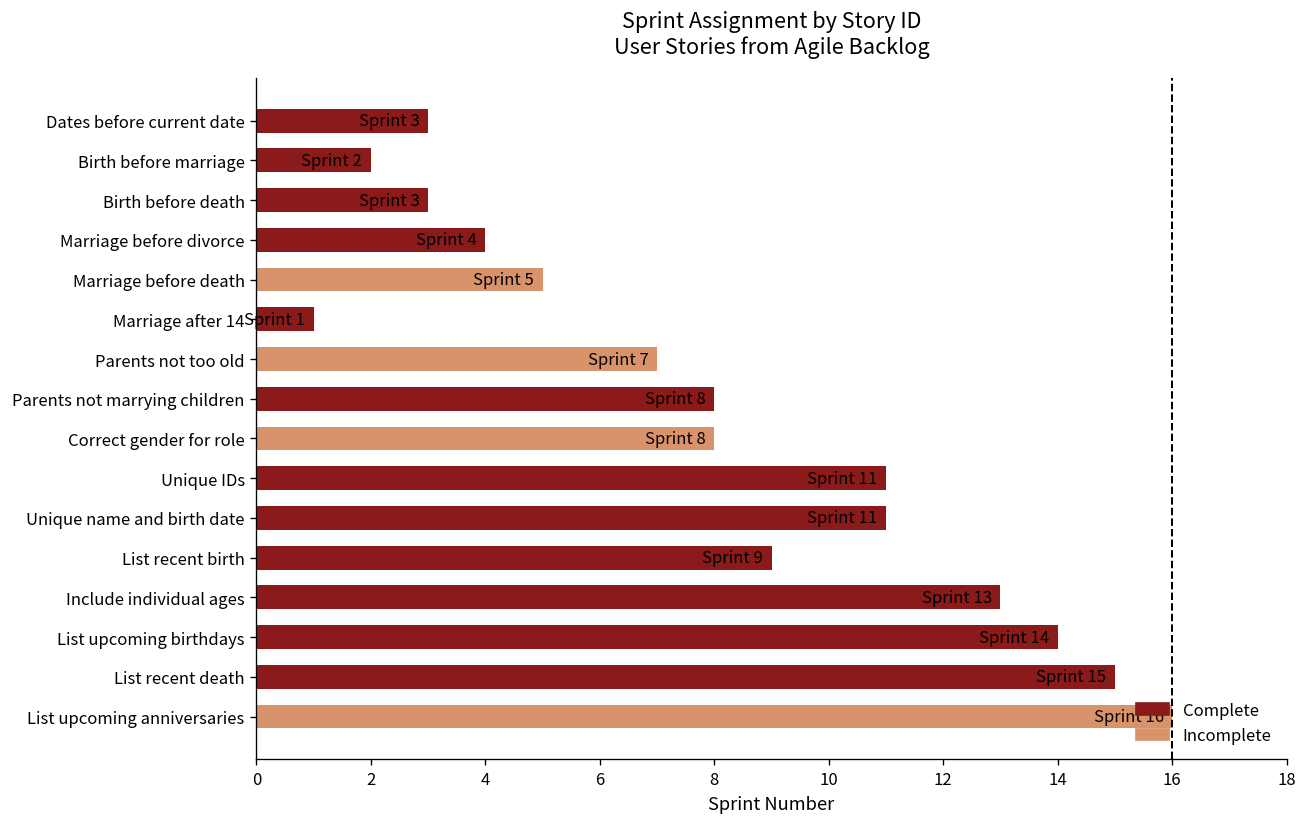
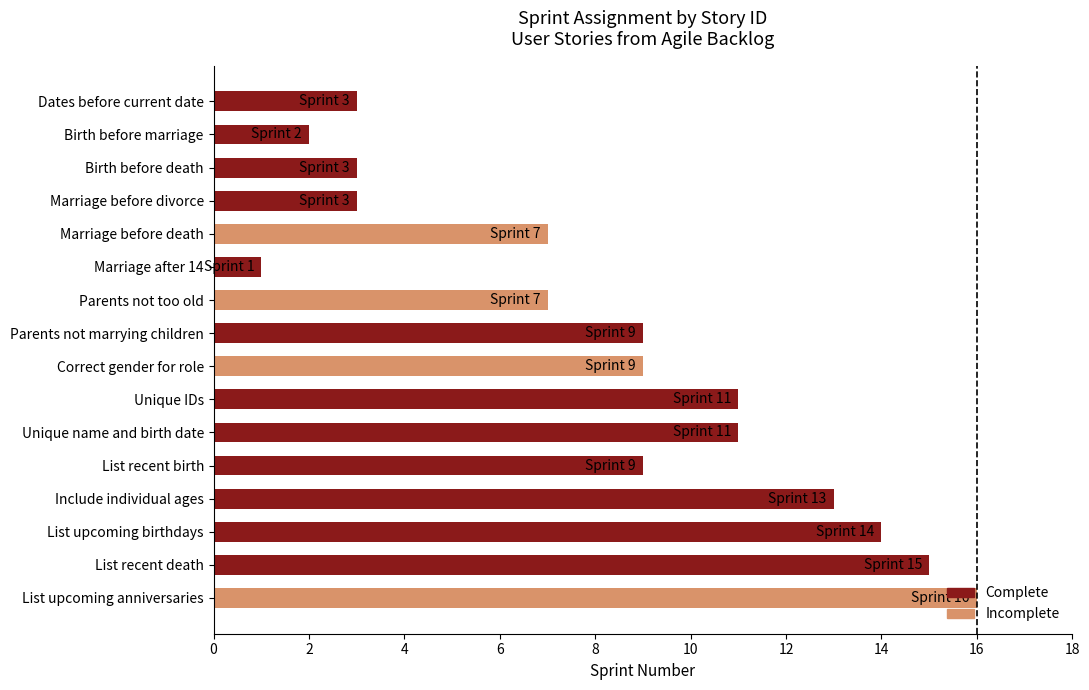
Marriage before divorce: 4 -> 3
Marriage before death: 5 -> 7
Parents not marrying children: 8 -> 9
Correct gender for role: 8 -> 9
